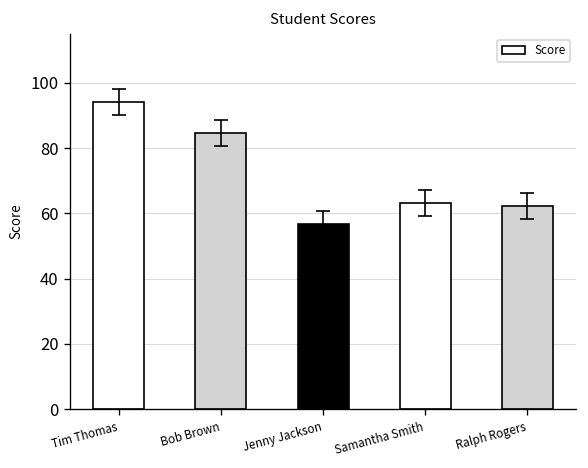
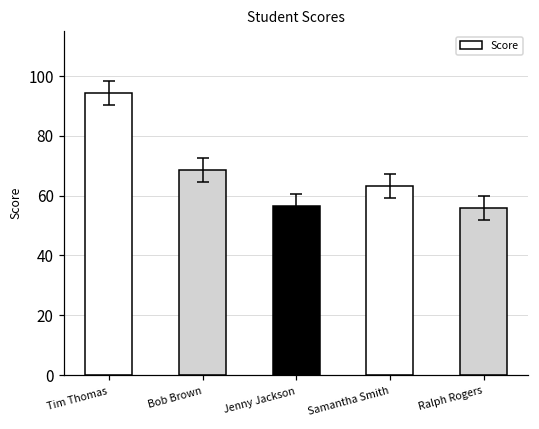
Score, Bob Brown: 85 -> 69
Score, Ralph Rogers: 62 -> 56
